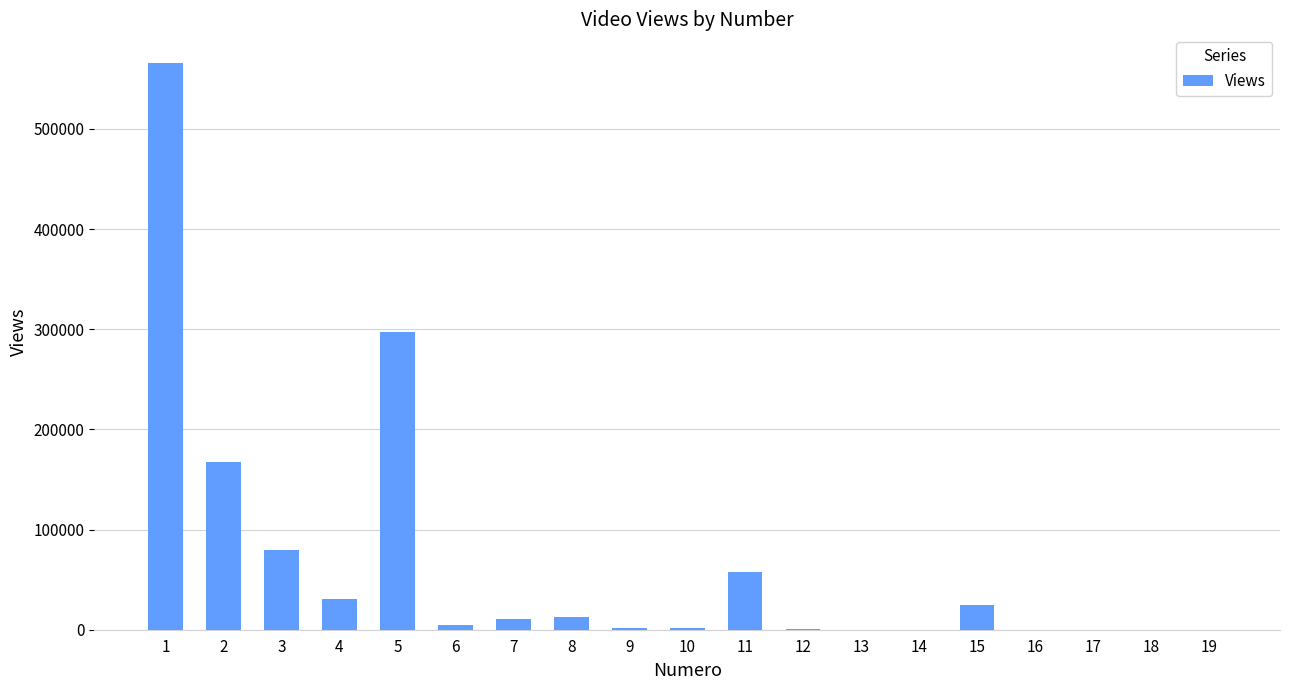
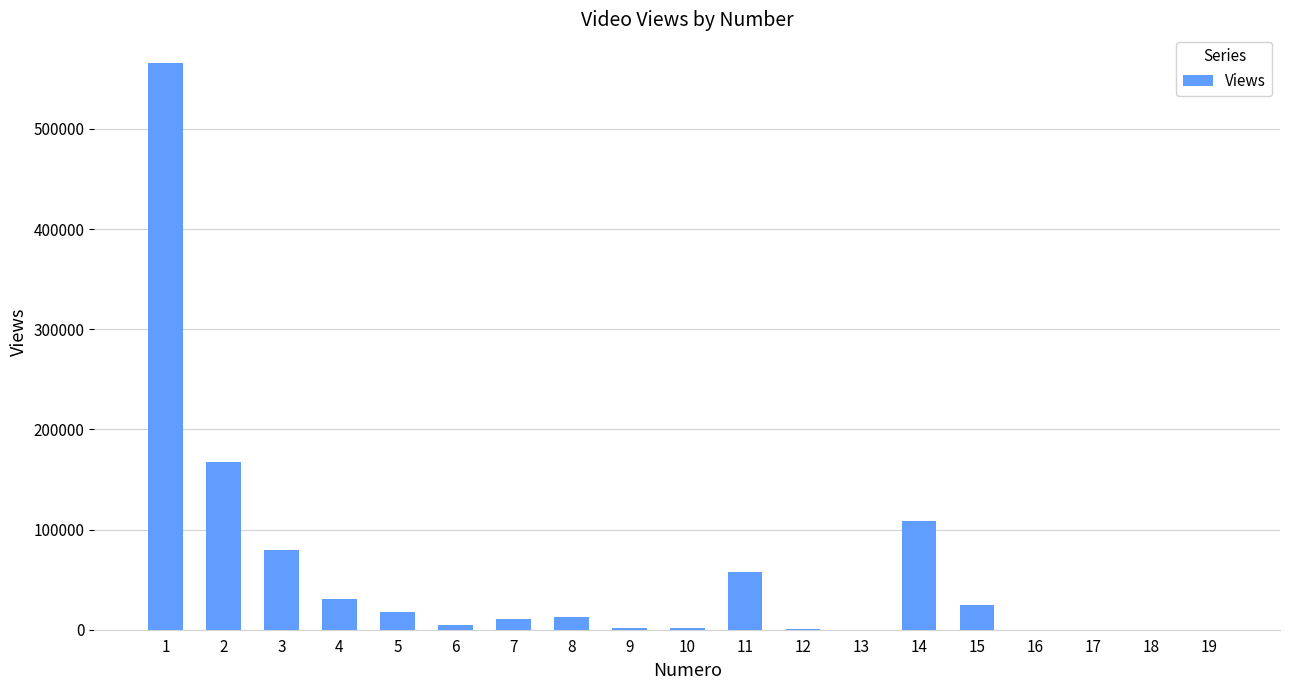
5: 297000 -> 17000
14: 0 -> 108000
